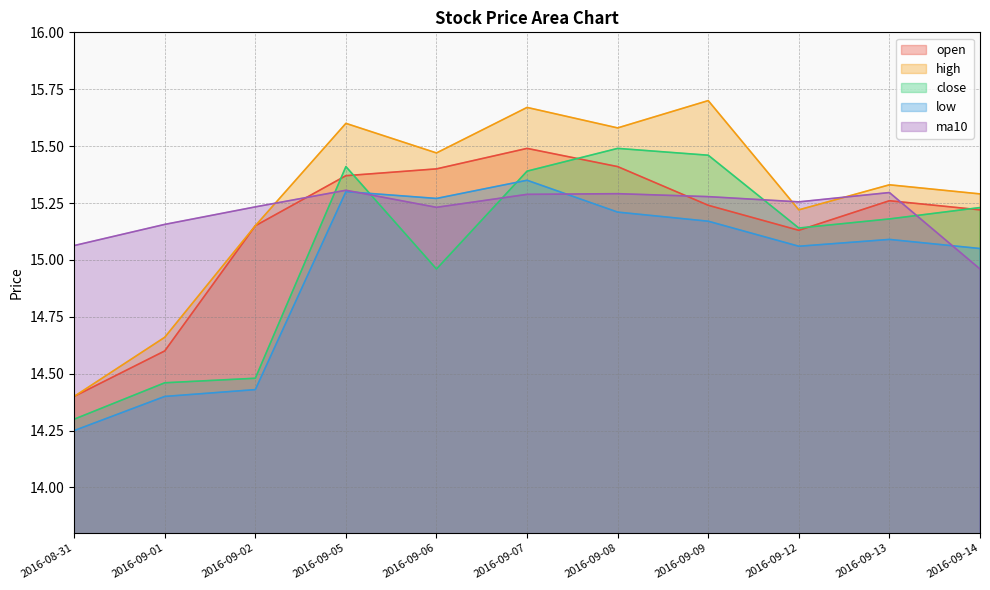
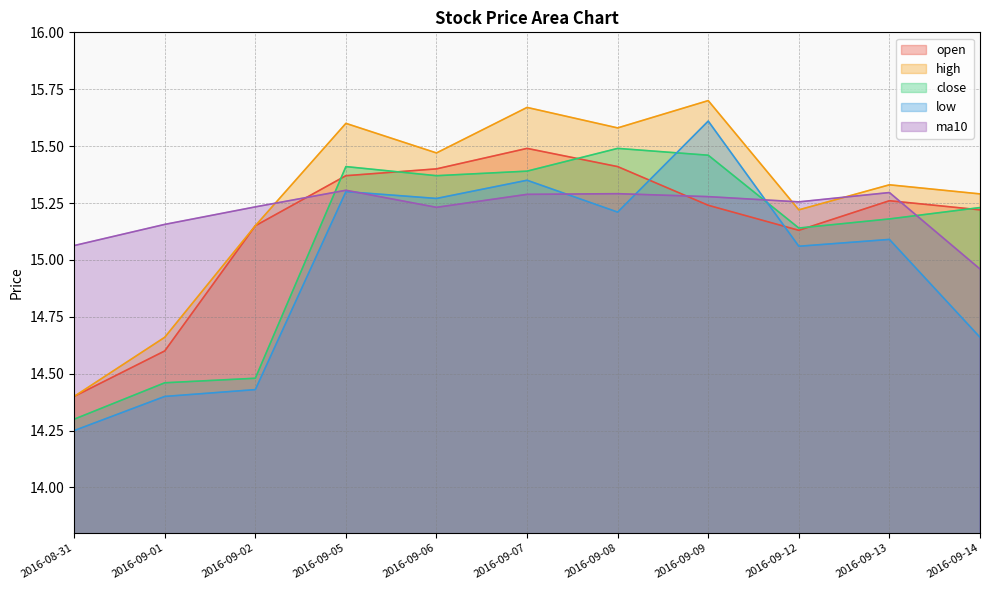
close, 2016-09-06: 14.96 -> 15.37
low, 2016-09-09: 15.17 -> 15.61
low, 2016-09-14: 15.05 -> 14.66
